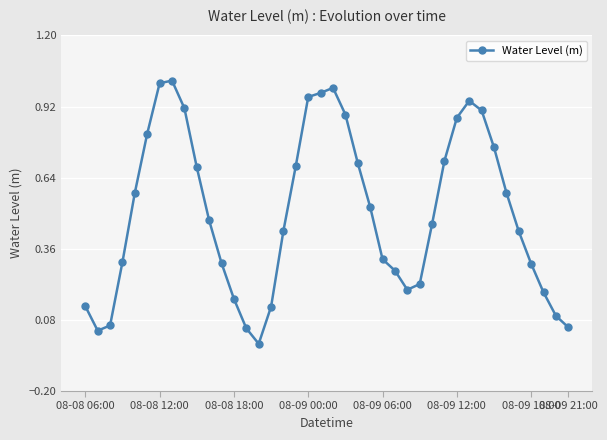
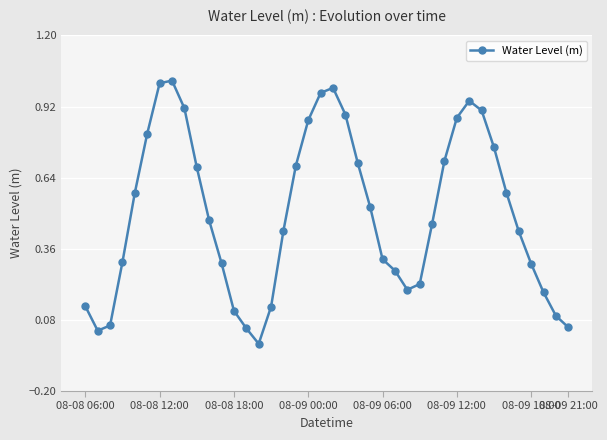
08-08 18:00: 0.16 -> 0.12
08-09 00:00: 0.96 -> 0.87
